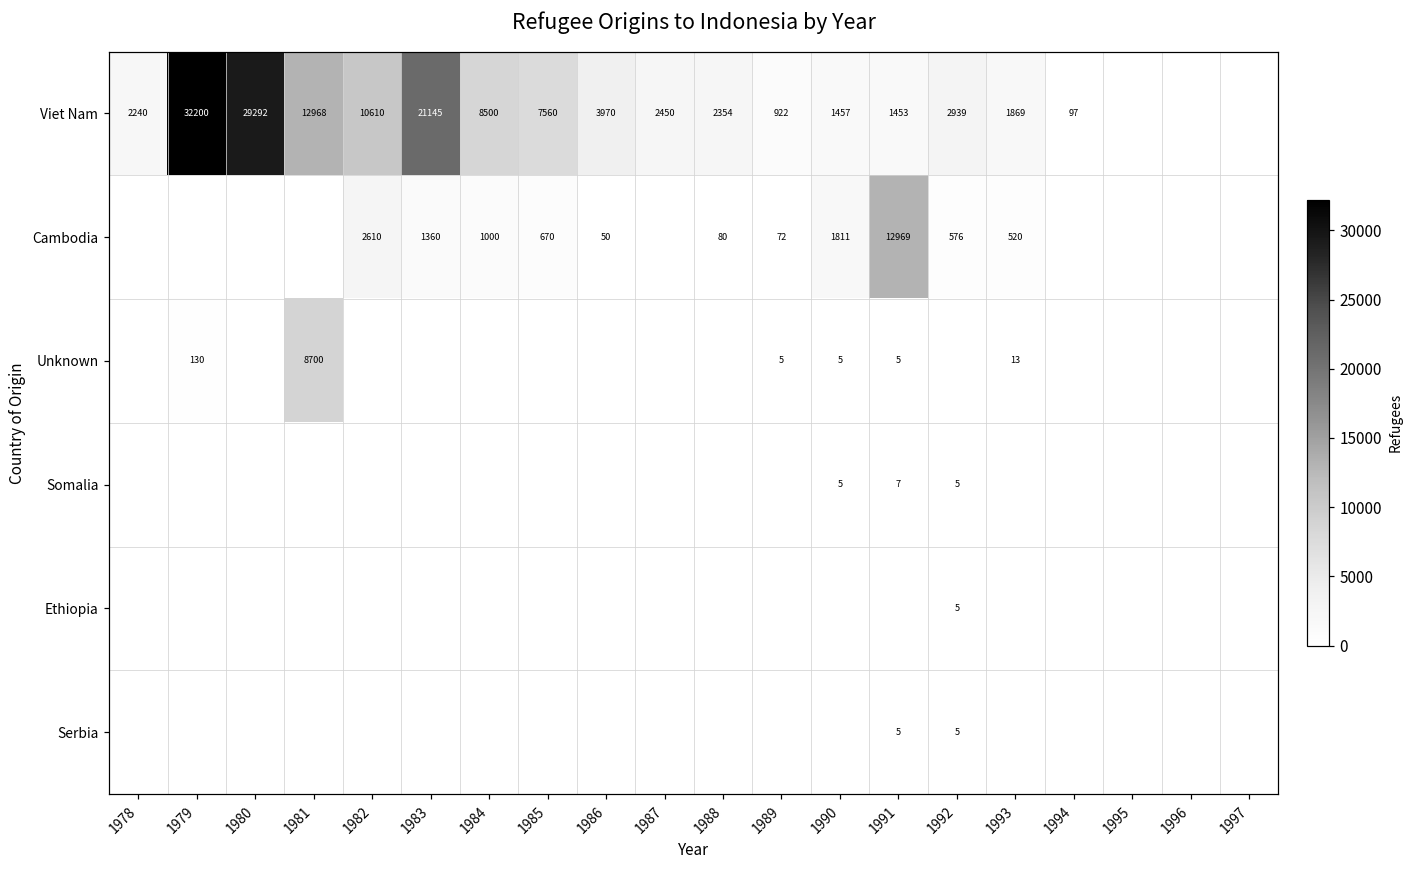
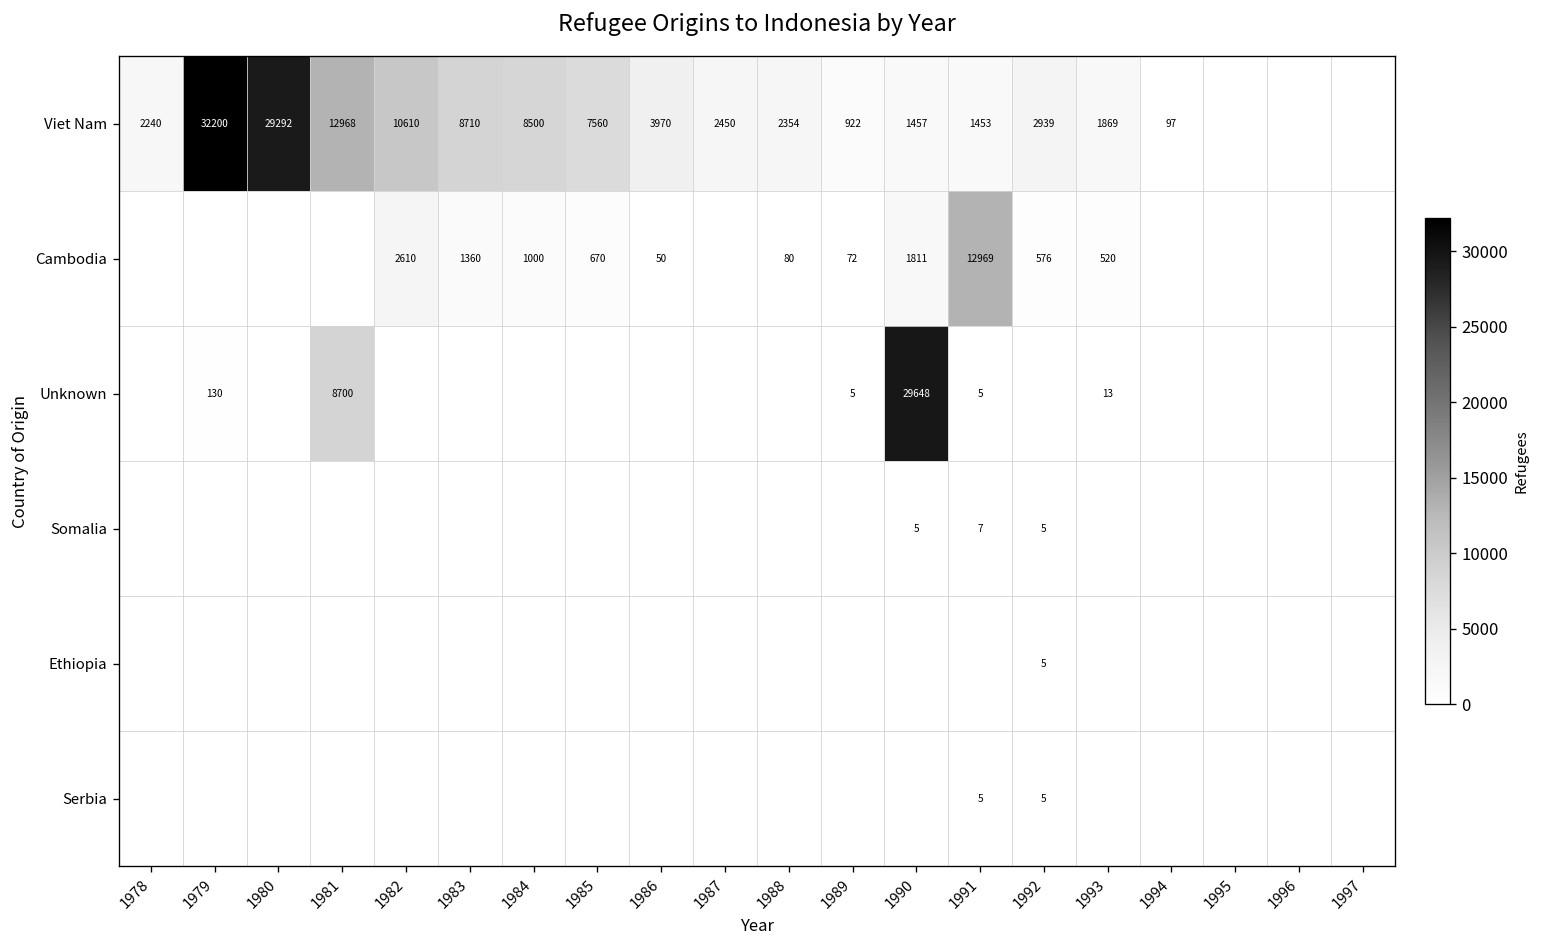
Viet Nam, 1983: 21145 -> 8710
Unknown, 1990: 5 -> 29648
